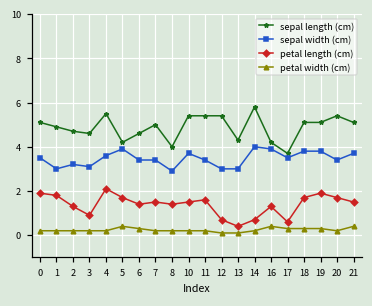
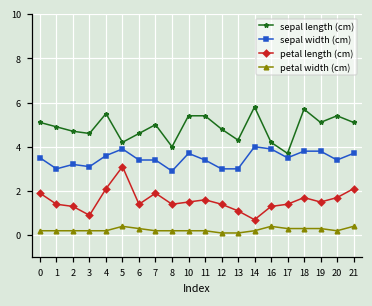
petal length (cm), 1: 1.8 -> 1.4
petal length (cm), 5: 1.7 -> 3.1
petal length (cm), 7: 1.5 -> 1.9
sepal length (cm), 12: 5.4 -> 4.8
petal length (cm), 12: 0.7 -> 1.4
petal length (cm), 13: 0.4 -> 1.1
petal length (cm), 17: 0.6 -> 1.4
sepal length (cm), 18: 5.1 -> 5.7
petal length (cm), 19: 1.9 -> 1.5
petal length (cm), 21: 1.5 -> 2.1
